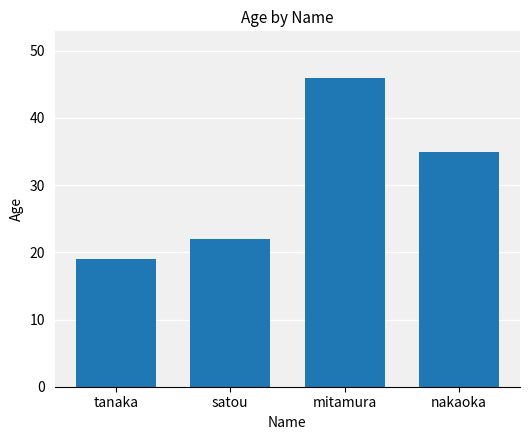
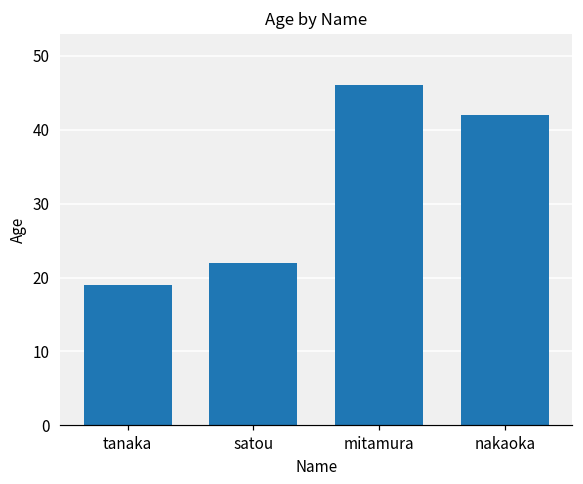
nakaoka: 35 -> 42
